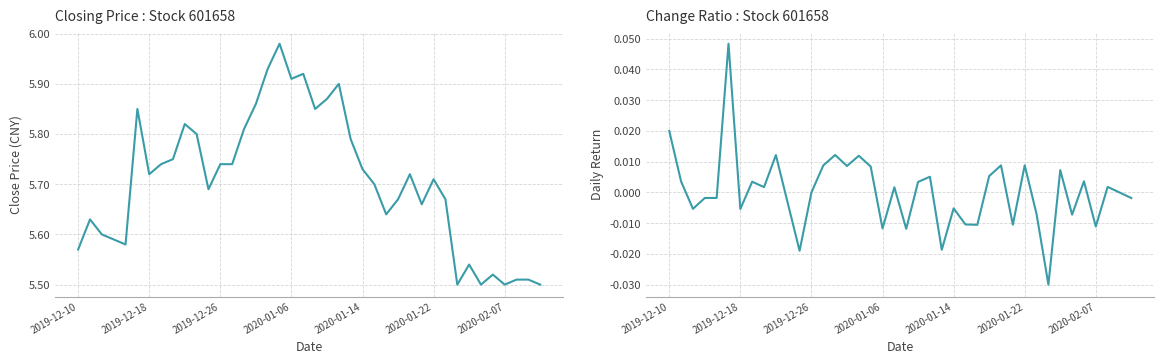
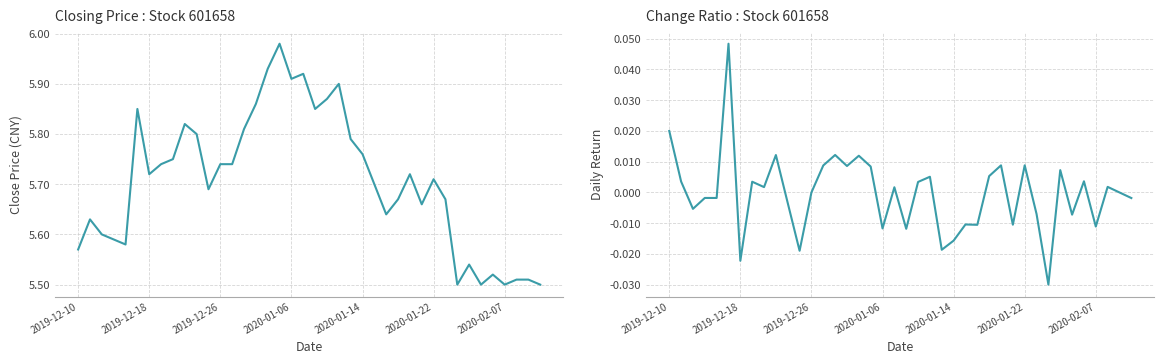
Closing Price : Stock 601658, 2020-01-14: 5.73 -> 5.76
Change Ratio : Stock 601658, 2019-12-18: -0.005 -> -0.022
Change Ratio : Stock 601658, 2020-01-14: -0.005 -> -0.016
